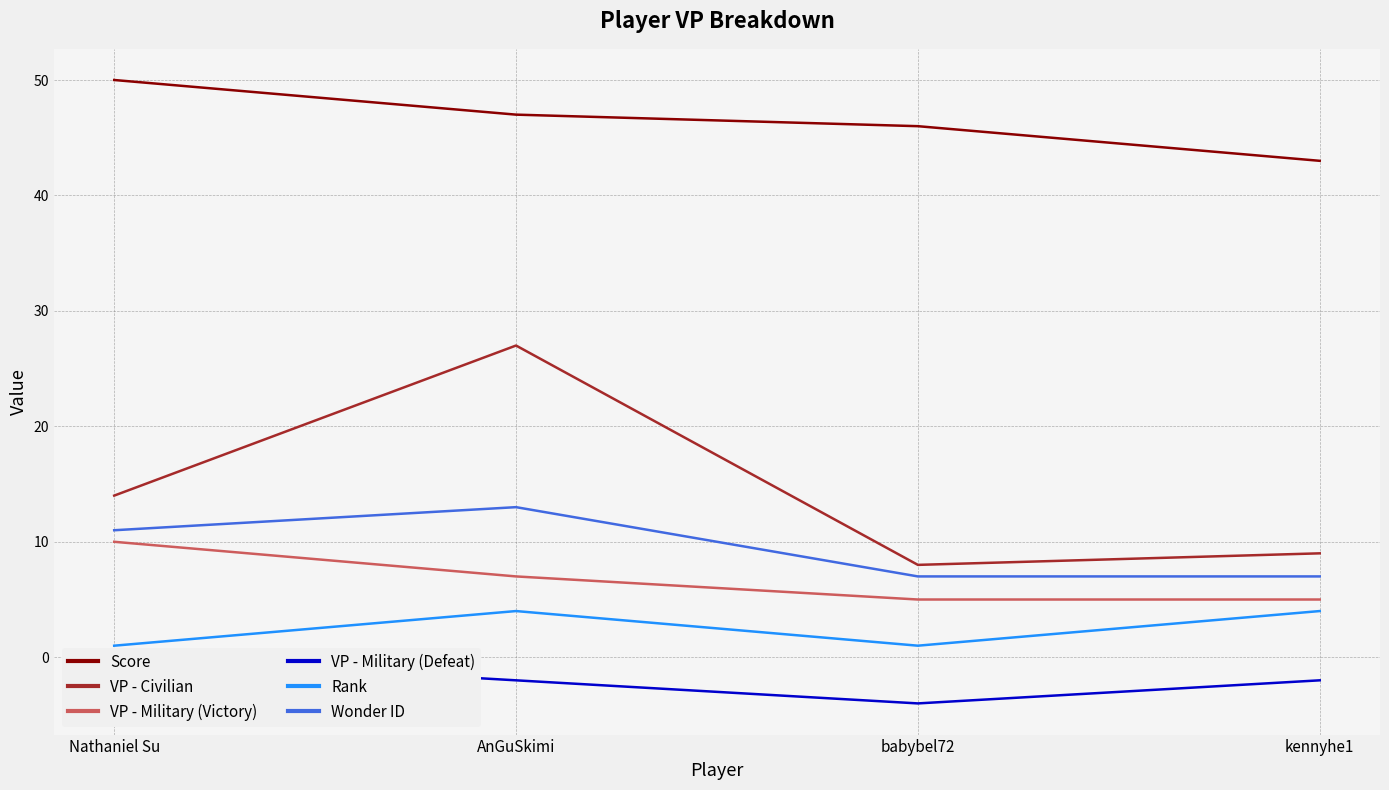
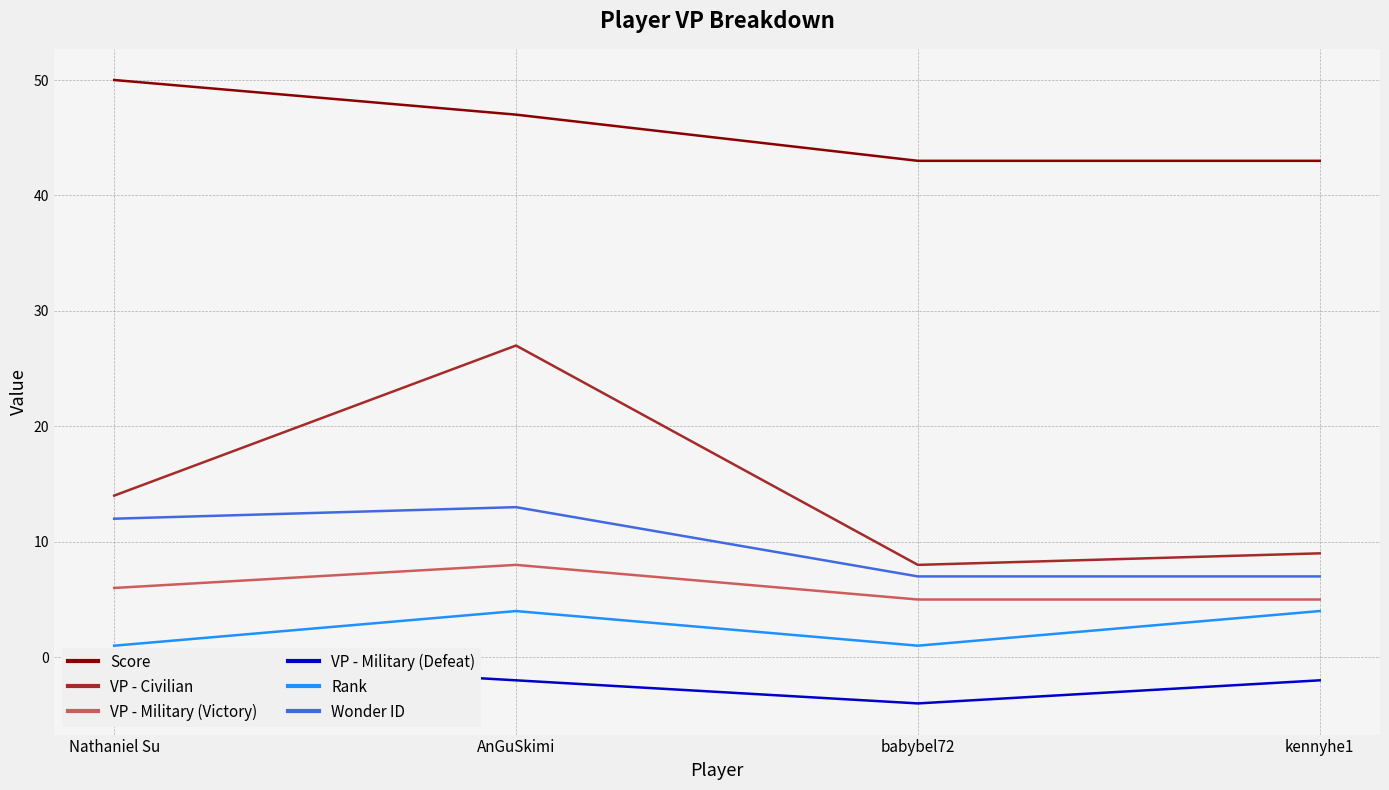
VP - Military (Victory), Nathaniel Su: 10 -> 6
Wonder ID, Nathaniel Su: 11 -> 12
VP - Military (Victory), AnGuSkimi: 7 -> 8
Score, babybel72: 46 -> 43
